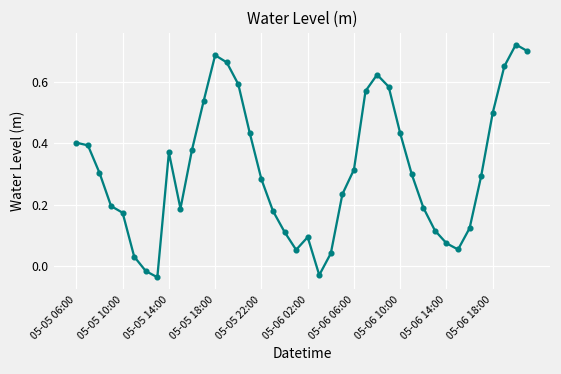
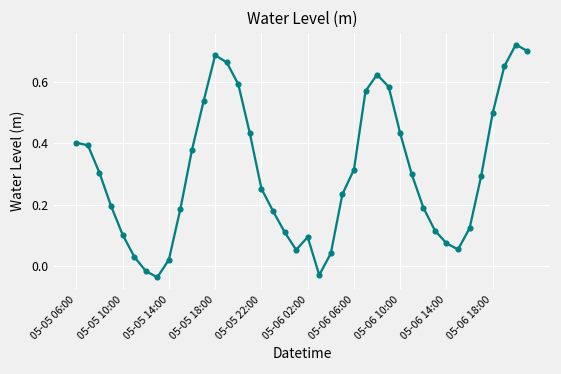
05-05 10:00: 0.17 -> 0.10
05-05 14:00: 0.37 -> 0.02
05-05 22:00: 0.28 -> 0.25
